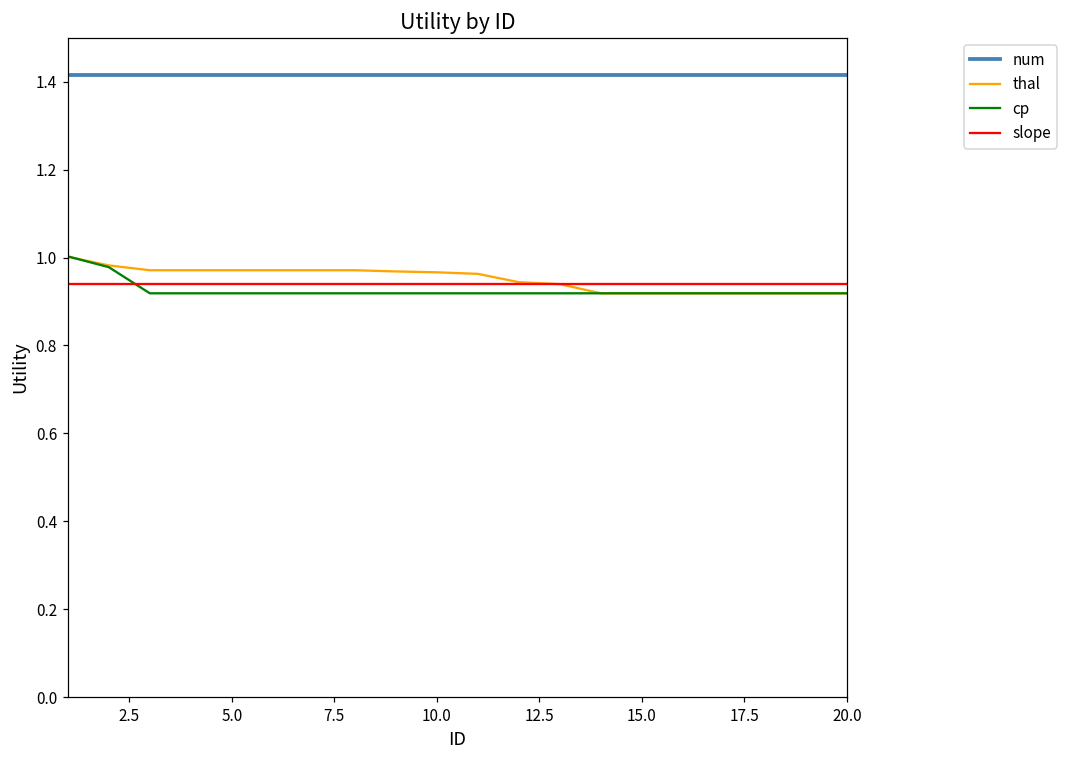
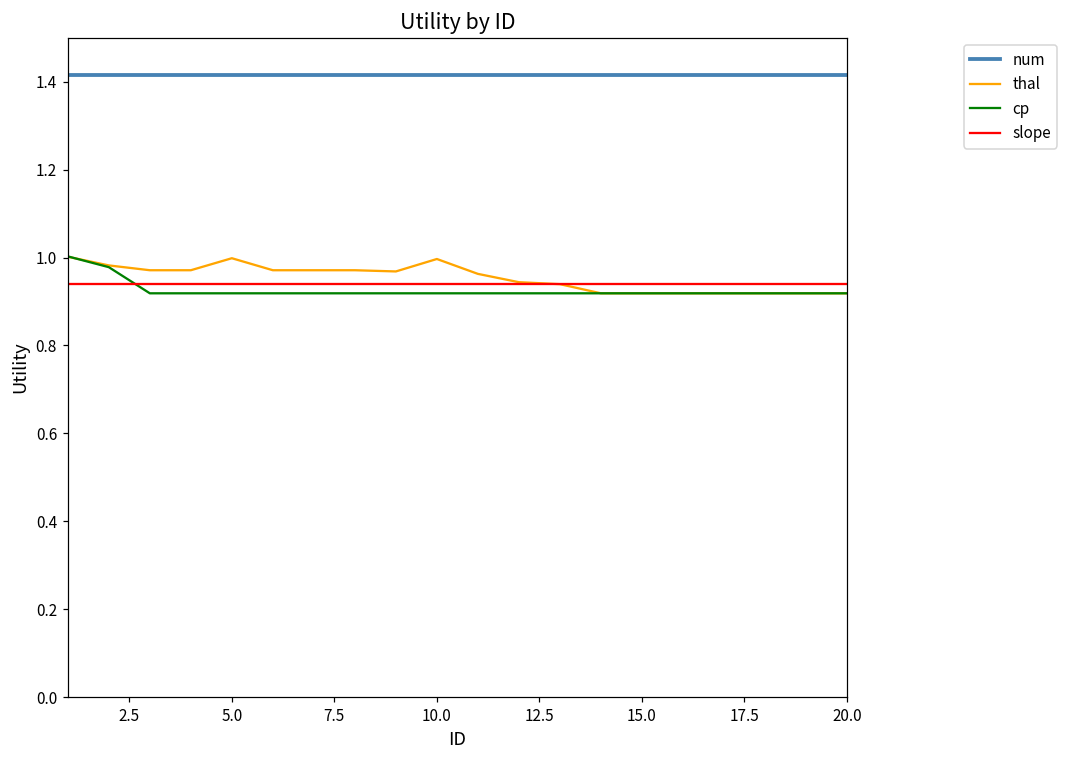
thal, 5.0: 0.97 -> 1.00
thal, 10.0: 0.97 -> 1.00
